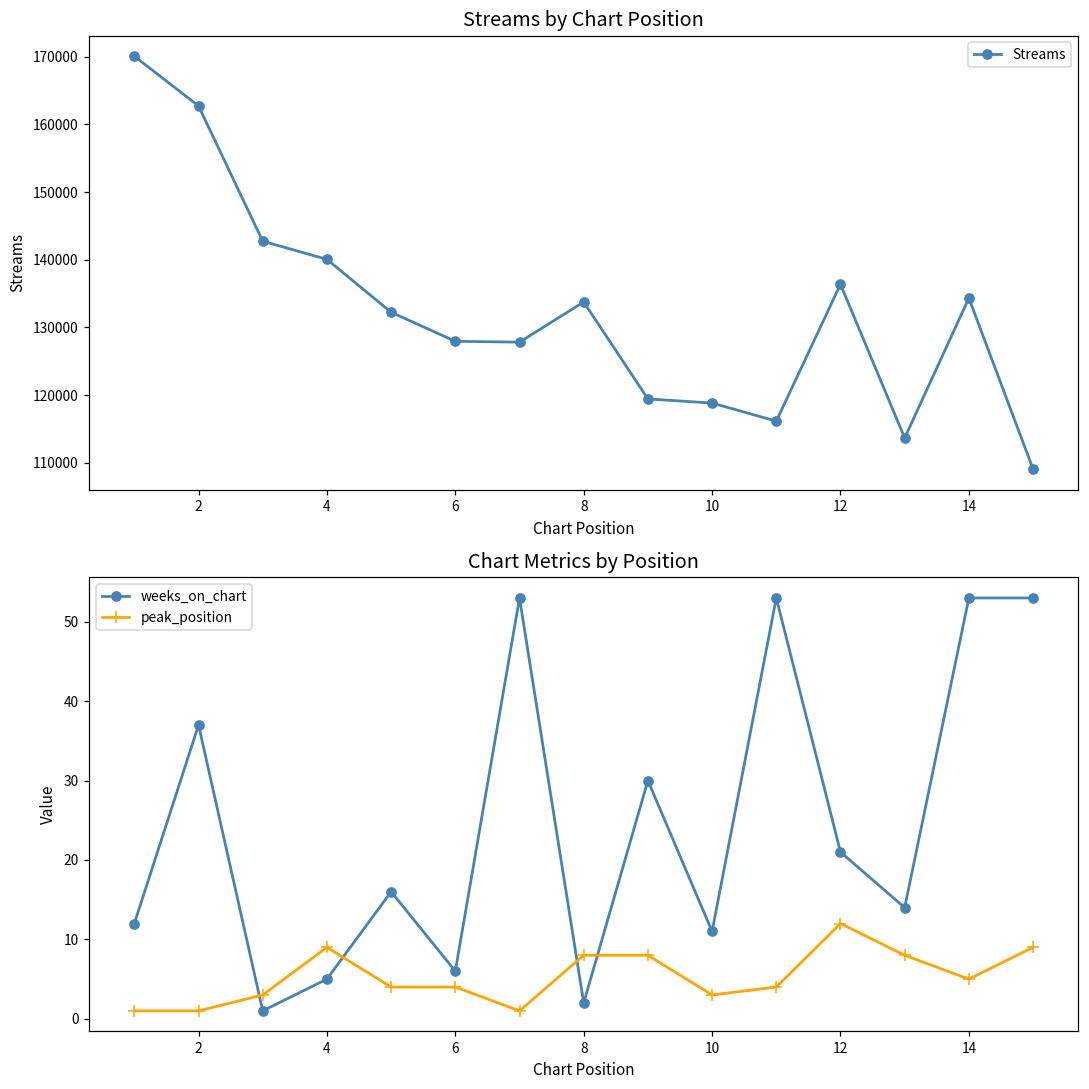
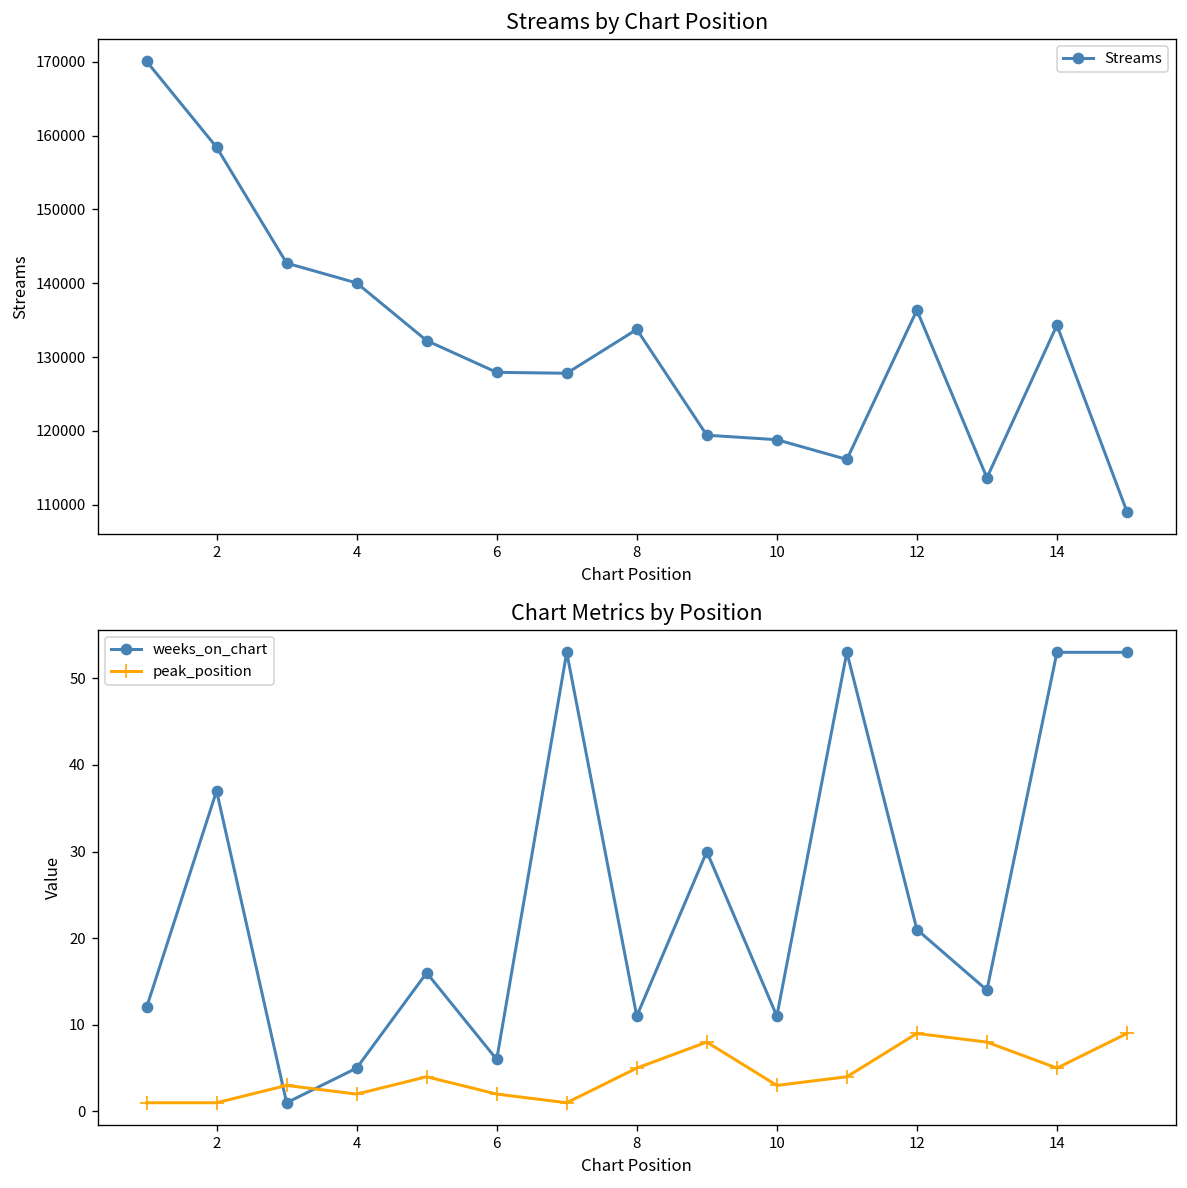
Streams by Chart Position, 2: 163000 -> 158000
Chart Metrics by Position, peak_position, 4: 9 -> 2
Chart Metrics by Position, peak_position, 6: 4 -> 2
Chart Metrics by Position, weeks_on_chart, 8: 2 -> 11
Chart Metrics by Position, peak_position, 8: 8 -> 5
Chart Metrics by Position, peak_position, 12: 12 -> 9
